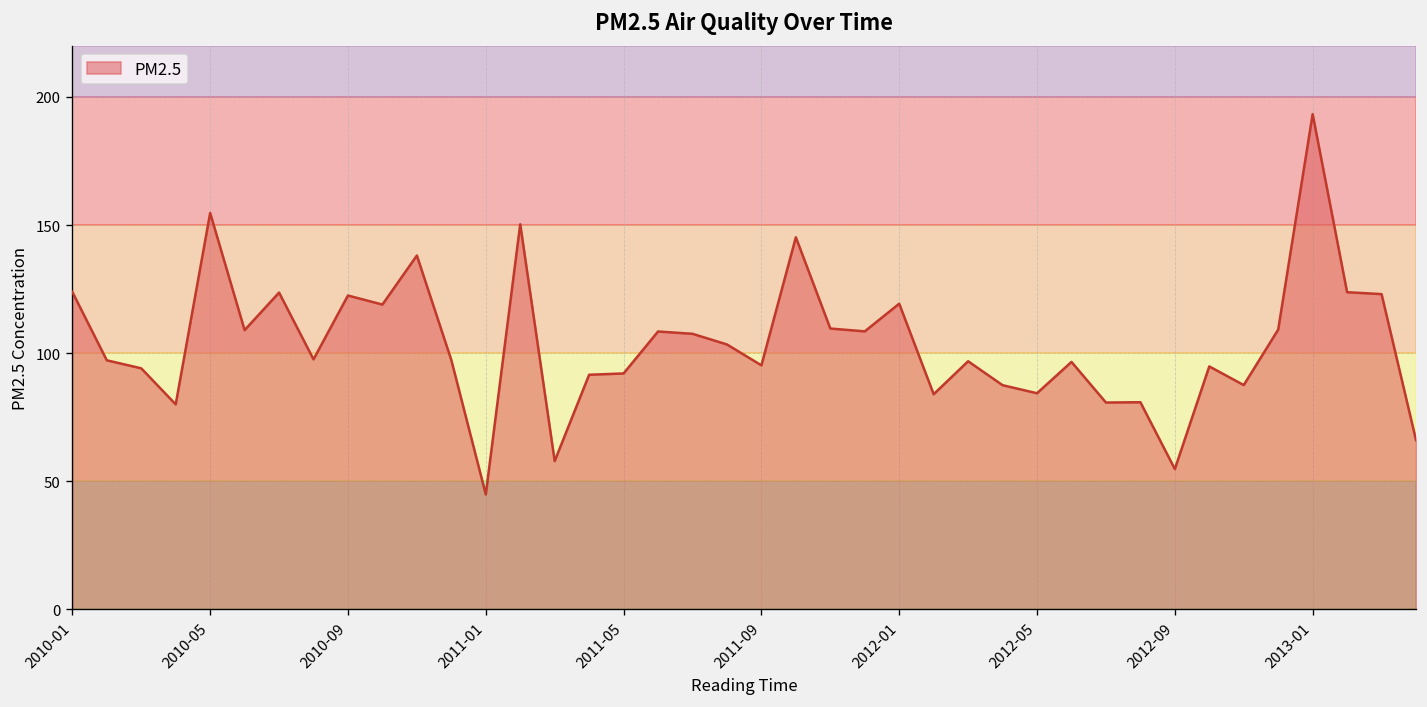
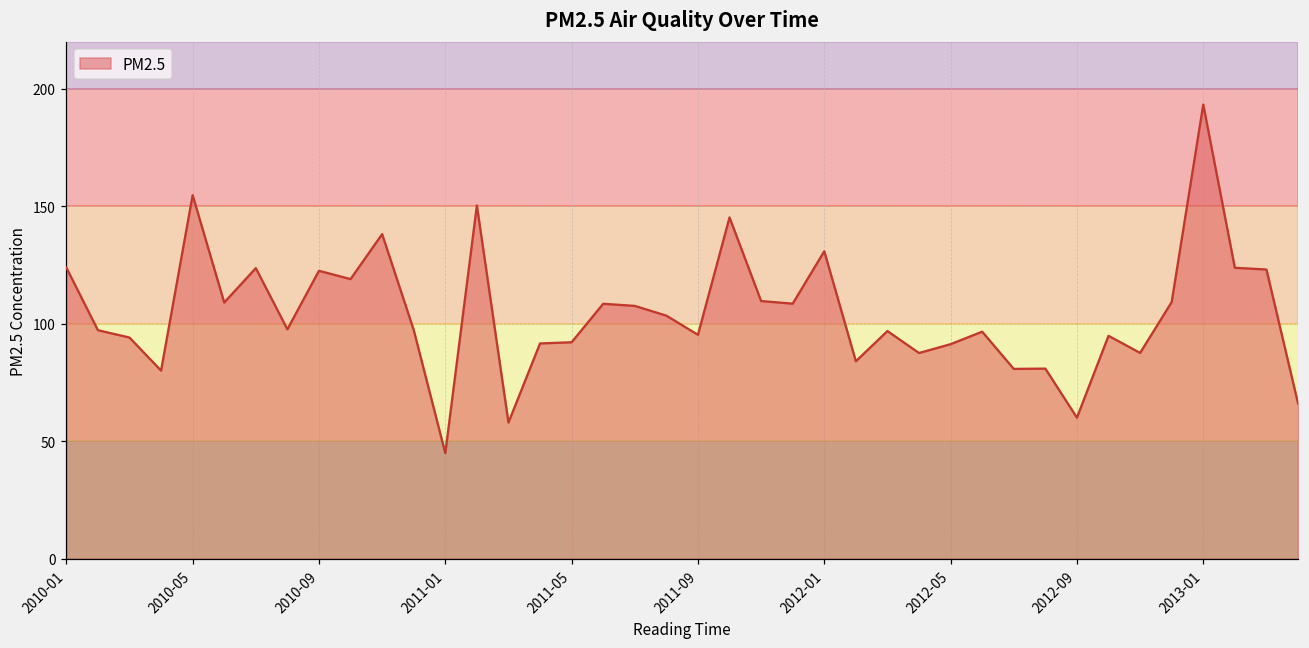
2012-01: 119 -> 131
2012-05: 84 -> 91
2012-09: 55 -> 60
